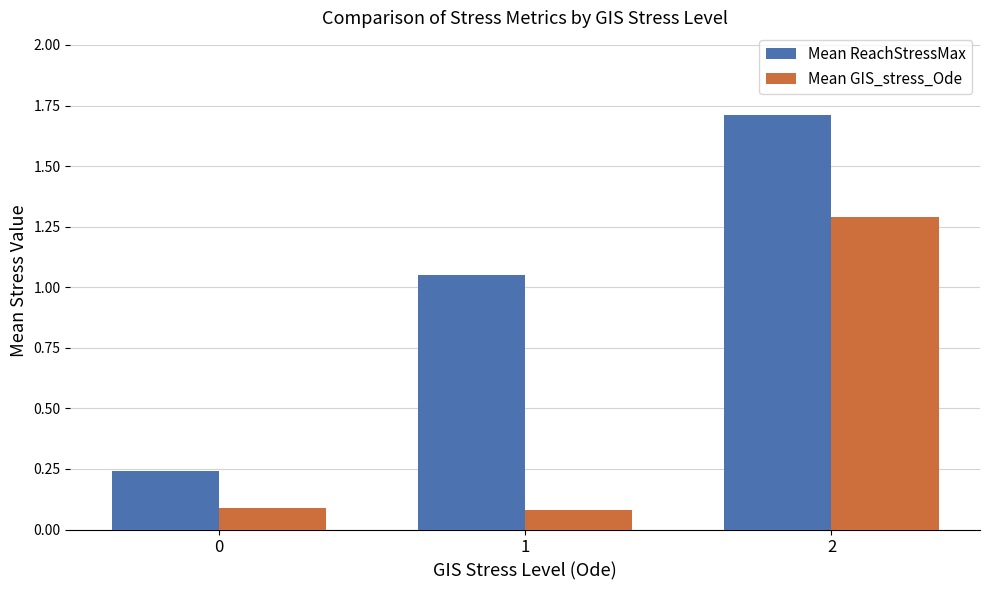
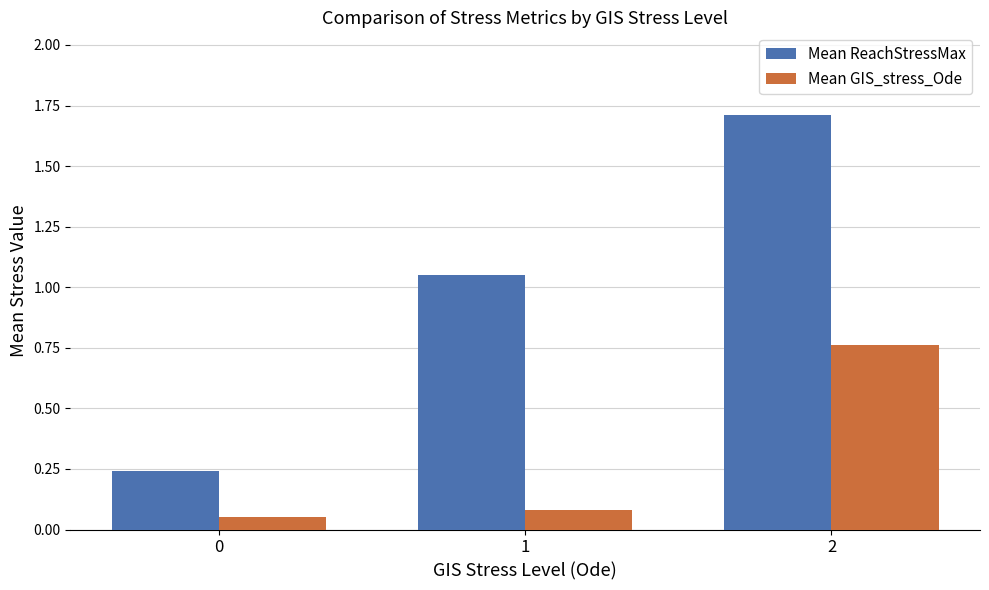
Mean GIS_stress_Ode, 0: 0.09 -> 0.05
Mean GIS_stress_Ode, 2: 1.29 -> 0.76
